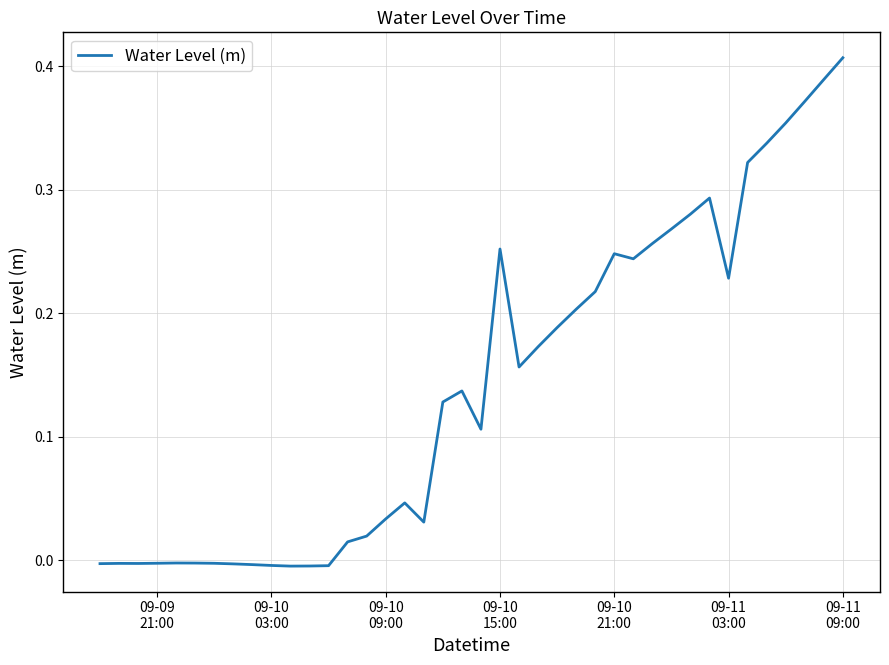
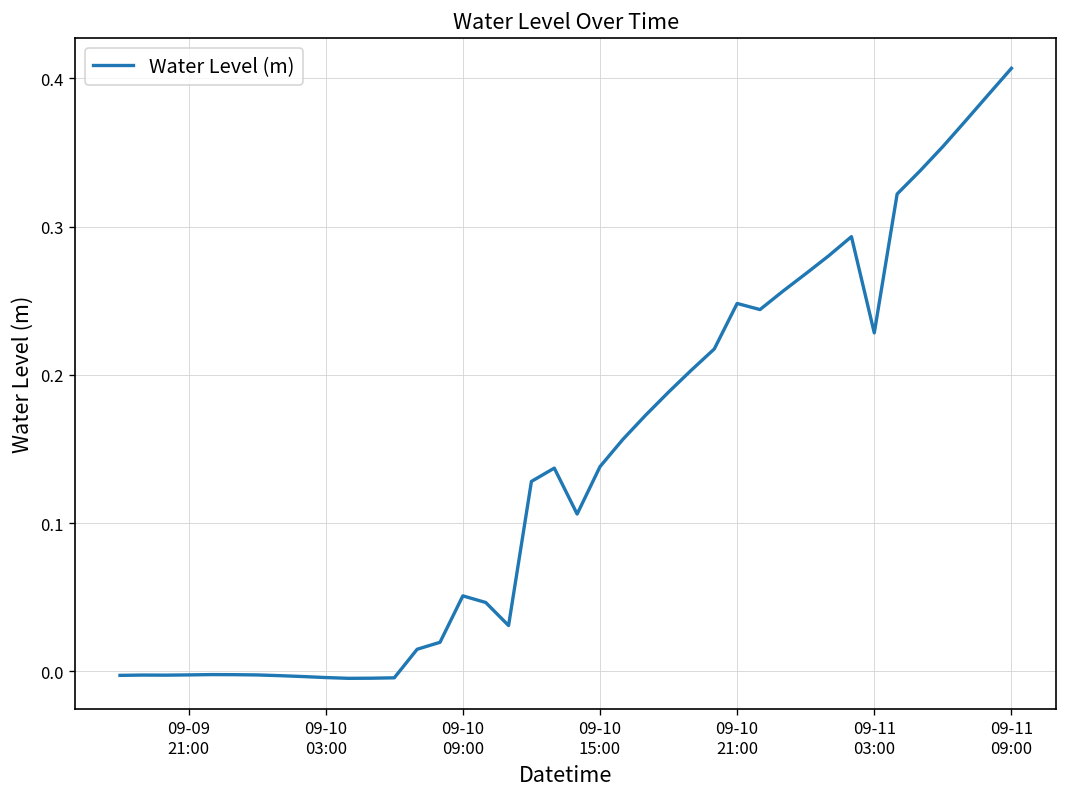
09-10 09:00: 0.033 -> 0.051
09-10 15:00: 0.252 -> 0.138
